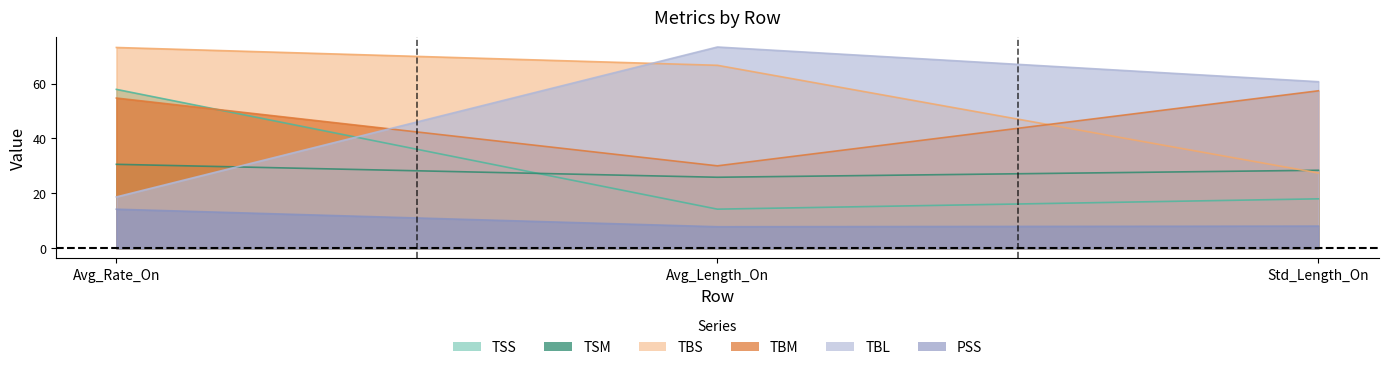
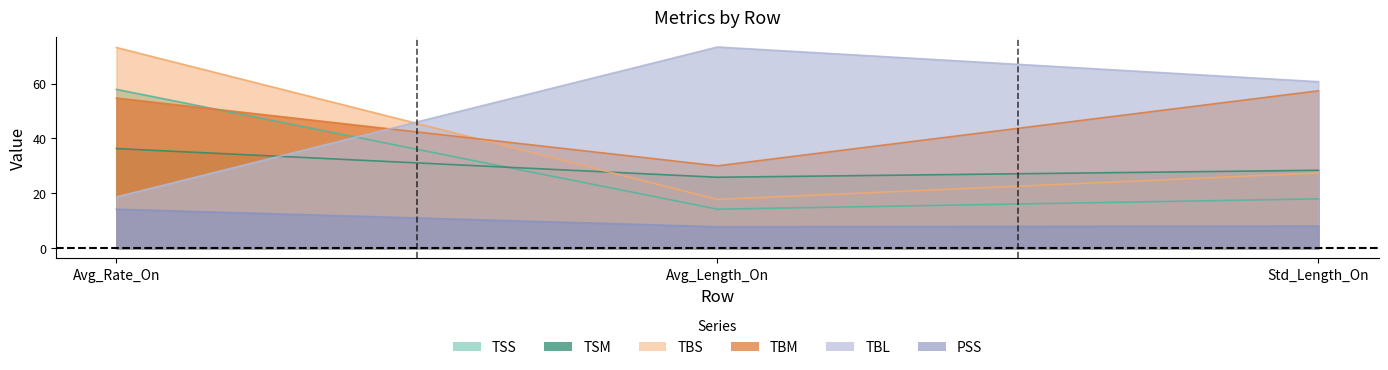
TSM, Avg_Rate_On: 31 -> 36
TBS, Avg_Length_On: 67 -> 18
